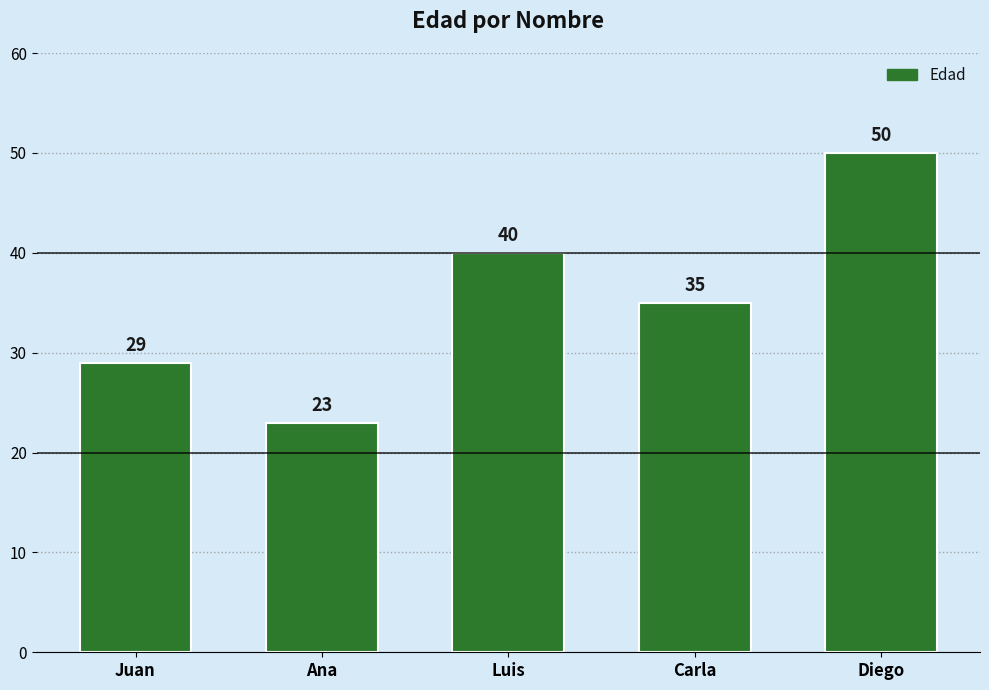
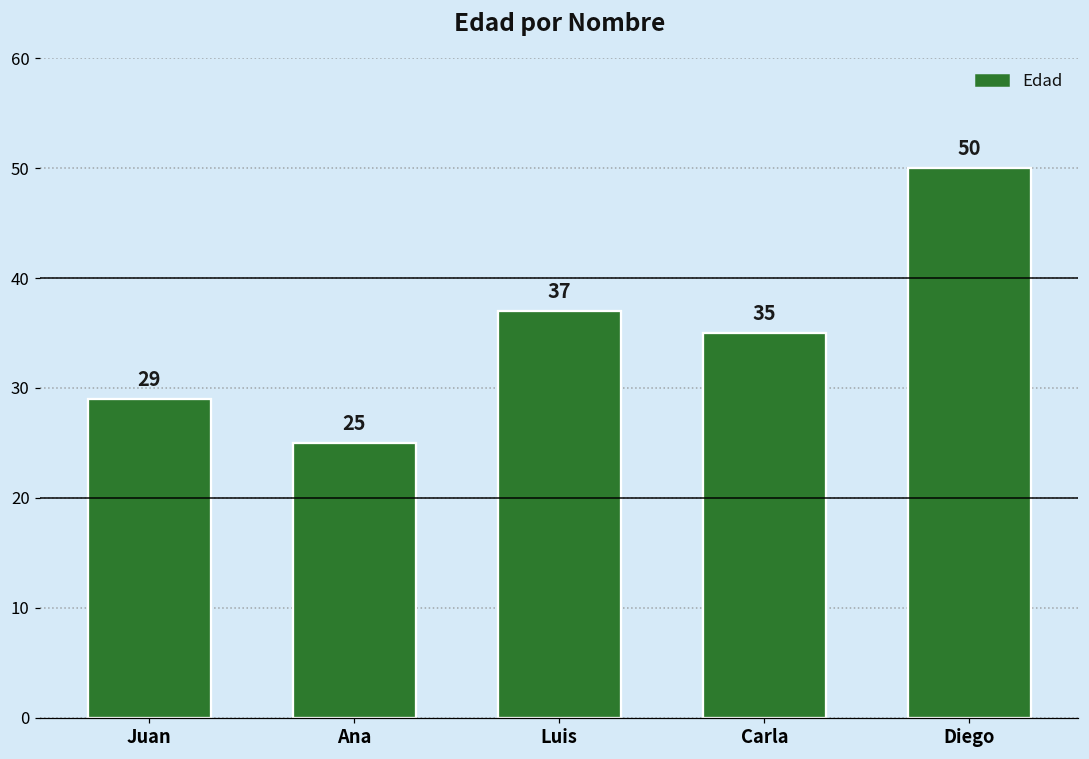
Ana: 23 -> 25
Luis: 40 -> 37
